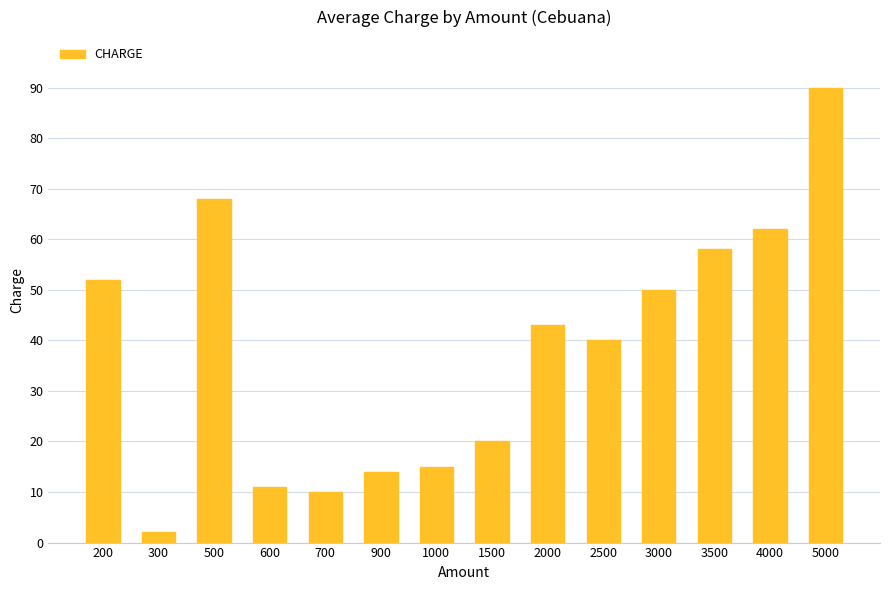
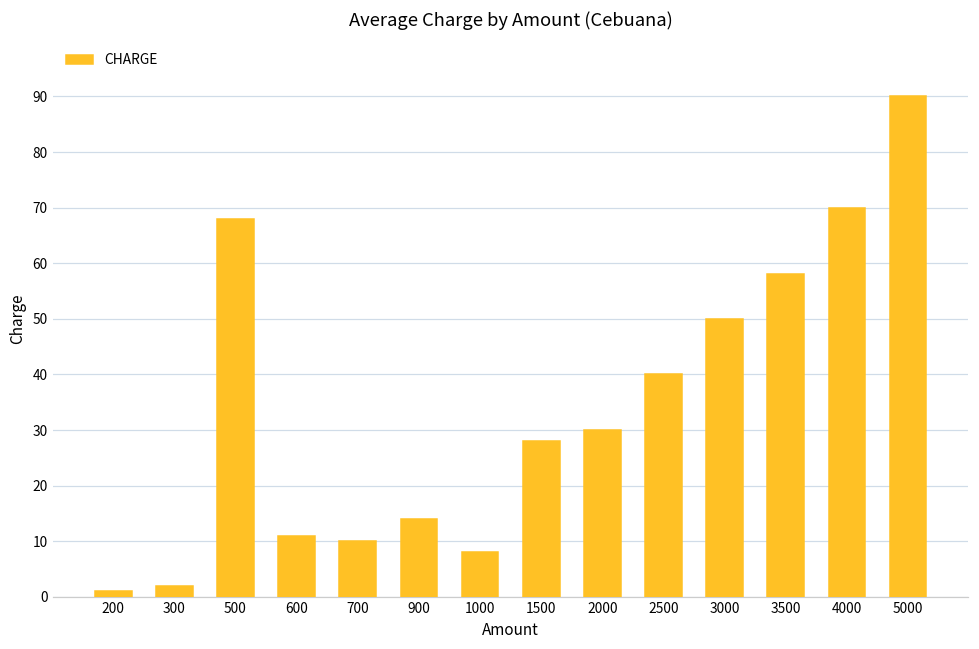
200: 52 -> 1
1000: 15 -> 8
1500: 20 -> 28
2000: 43 -> 30
4000: 62 -> 70
